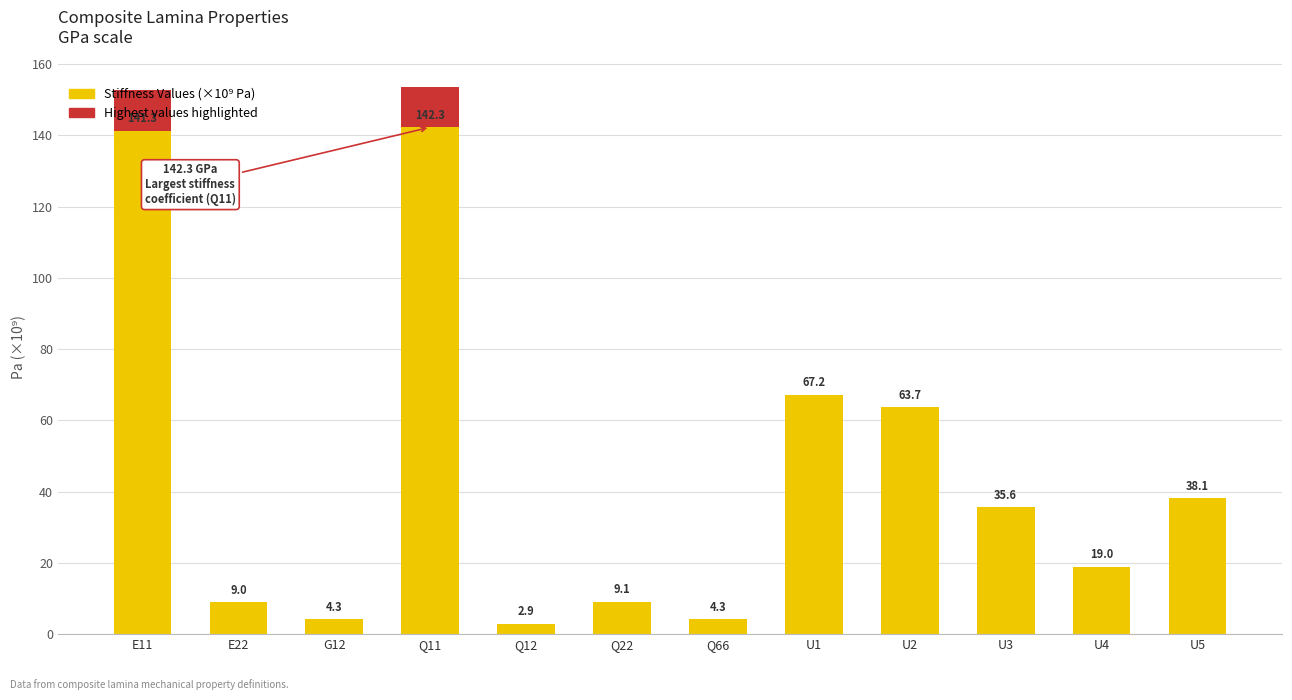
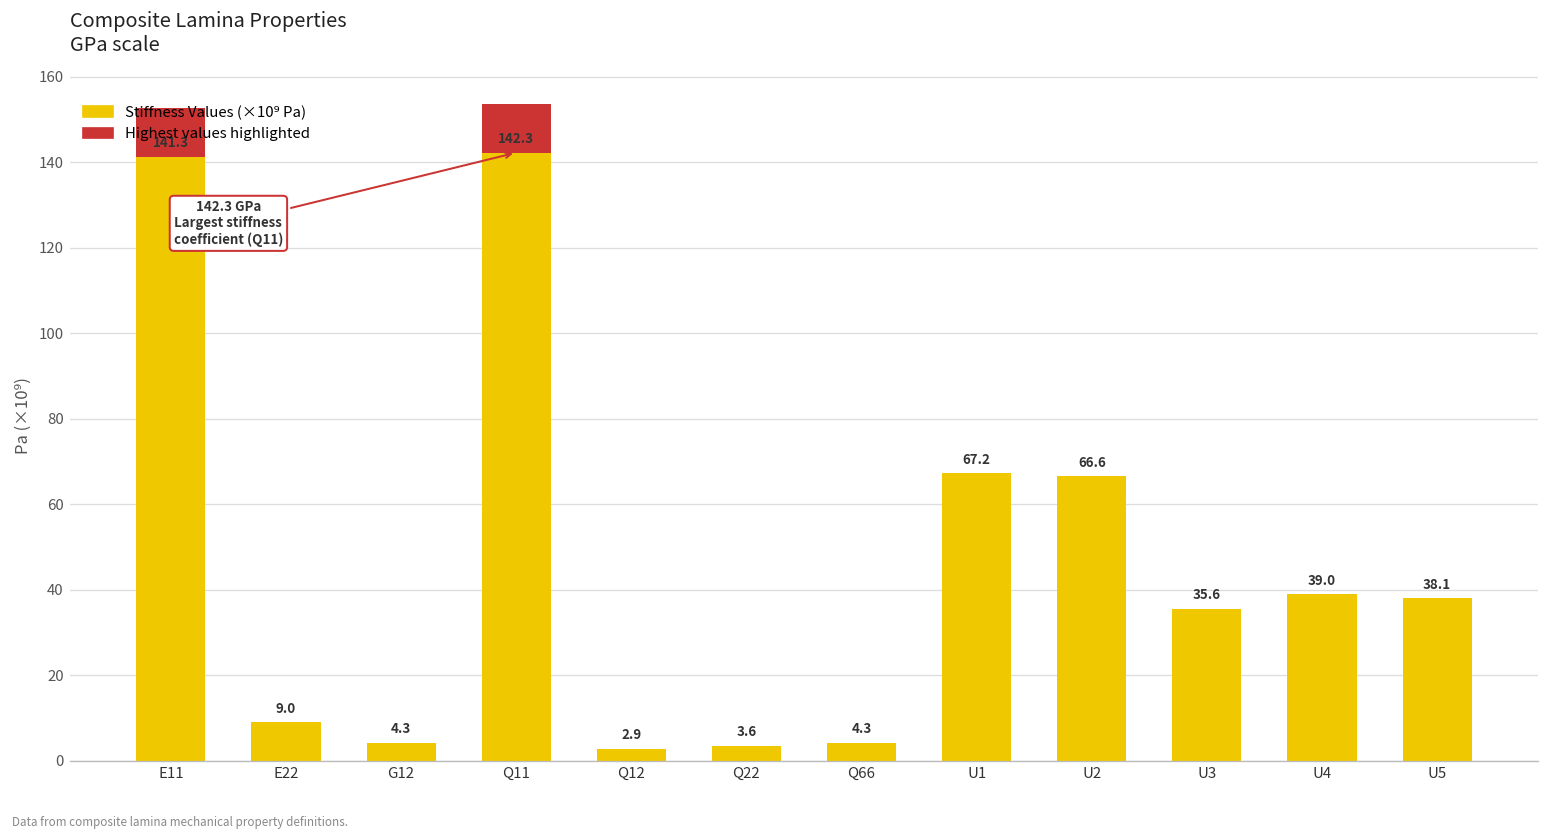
Stiffness Values (×10⁹ Pa), Q22: 9.1 -> 3.6
Stiffness Values (×10⁹ Pa), U2: 63.7 -> 66.6
Stiffness Values (×10⁹ Pa), U4: 19.0 -> 39.0
